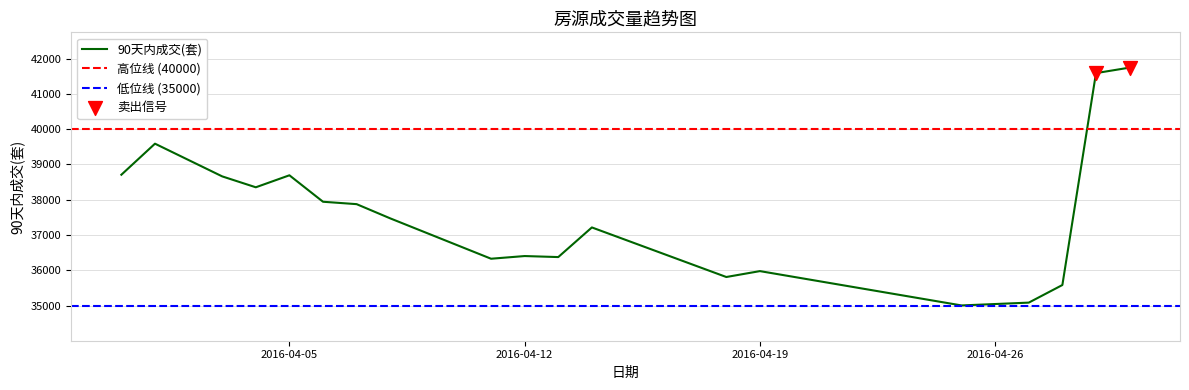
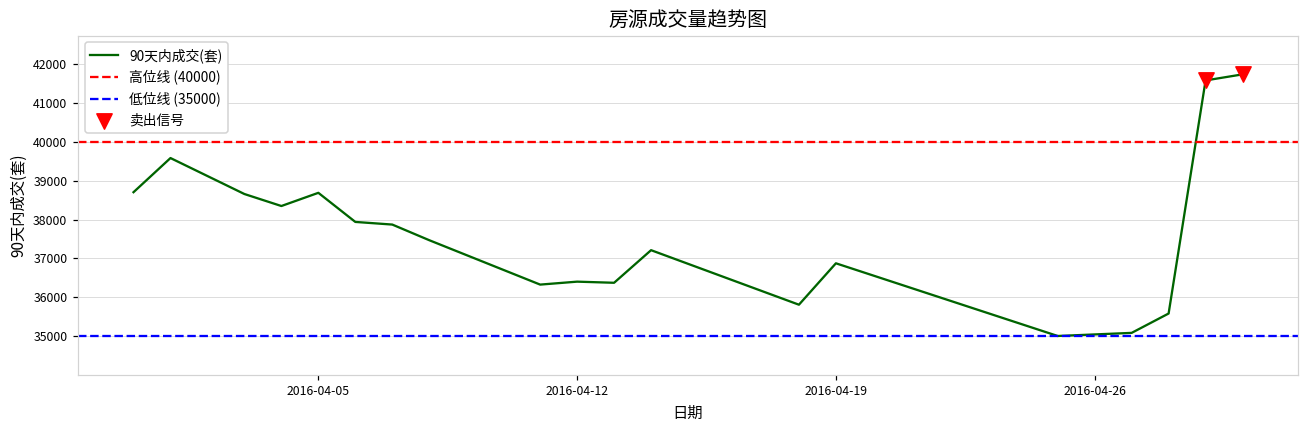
90天内成交(套), 2016-04-19: 36000 -> 36900
